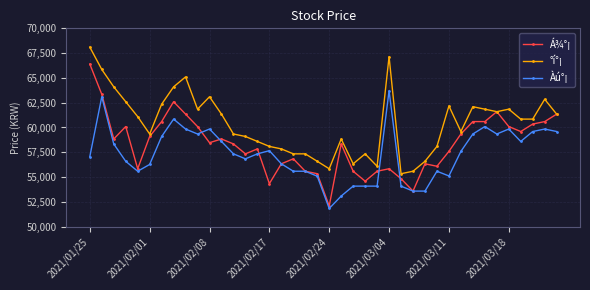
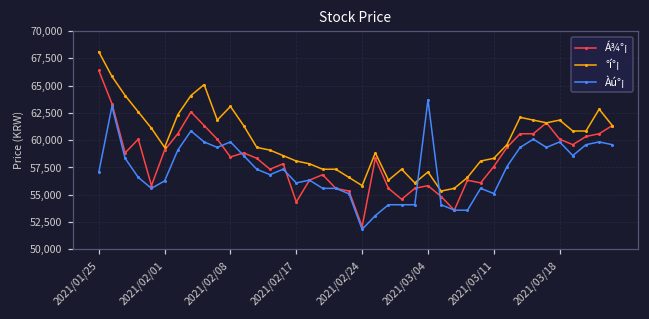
Àú°¡, 2021/02/17: 58,000 -> 56,000
°í°¡, 2021/03/04: 67,000 -> 57,000
°í°¡, 2021/03/11: 62,000 -> 58,000
